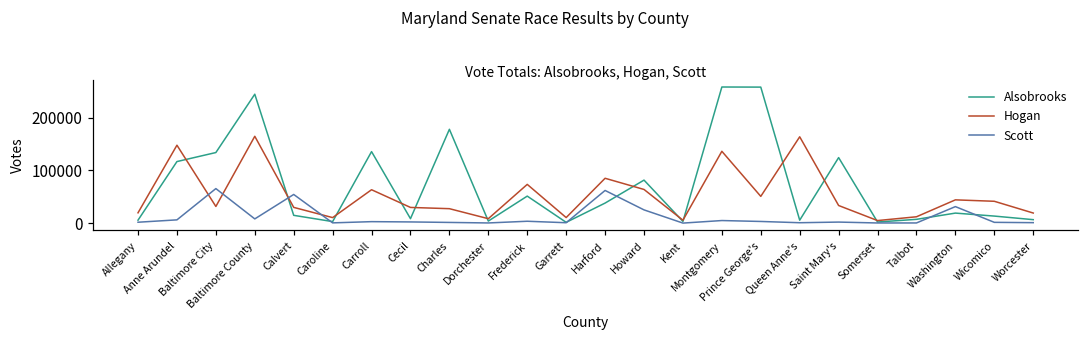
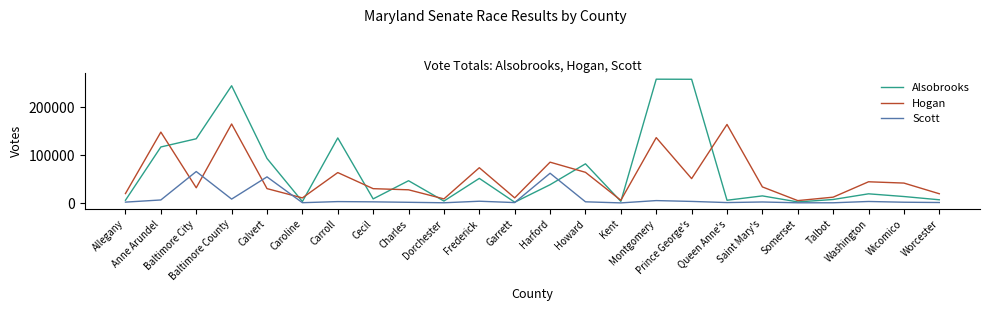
Alsobrooks, Calvert: 10000 -> 90000
Alsobrooks, Charles: 180000 -> 50000
Scott, Howard: 30000 -> 0
Alsobrooks, Saint Mary's: 120000 -> 10000
Scott, Washington: 30000 -> 0
